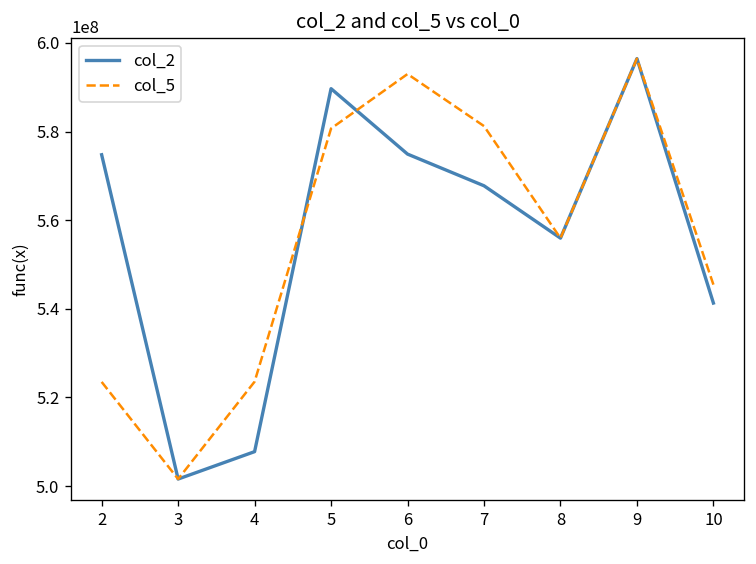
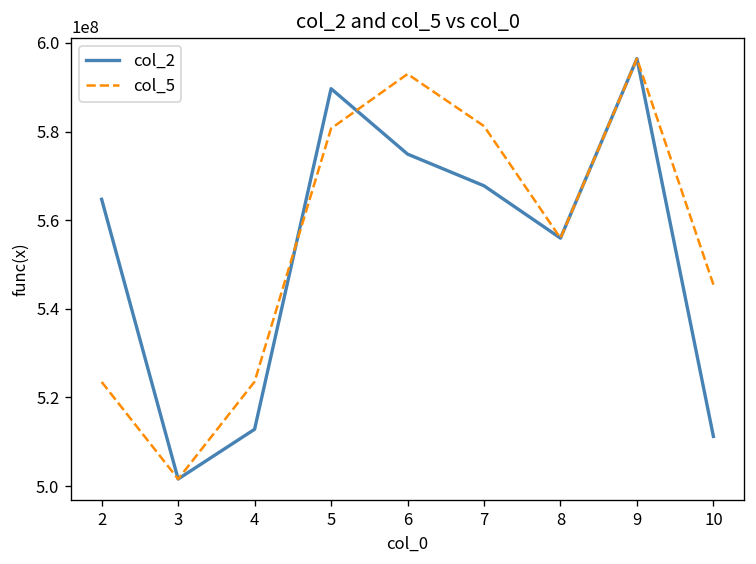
col_2, 2: 575000000 -> 565000000
col_2, 4: 508000000 -> 513000000
col_2, 10: 541000000 -> 511000000
